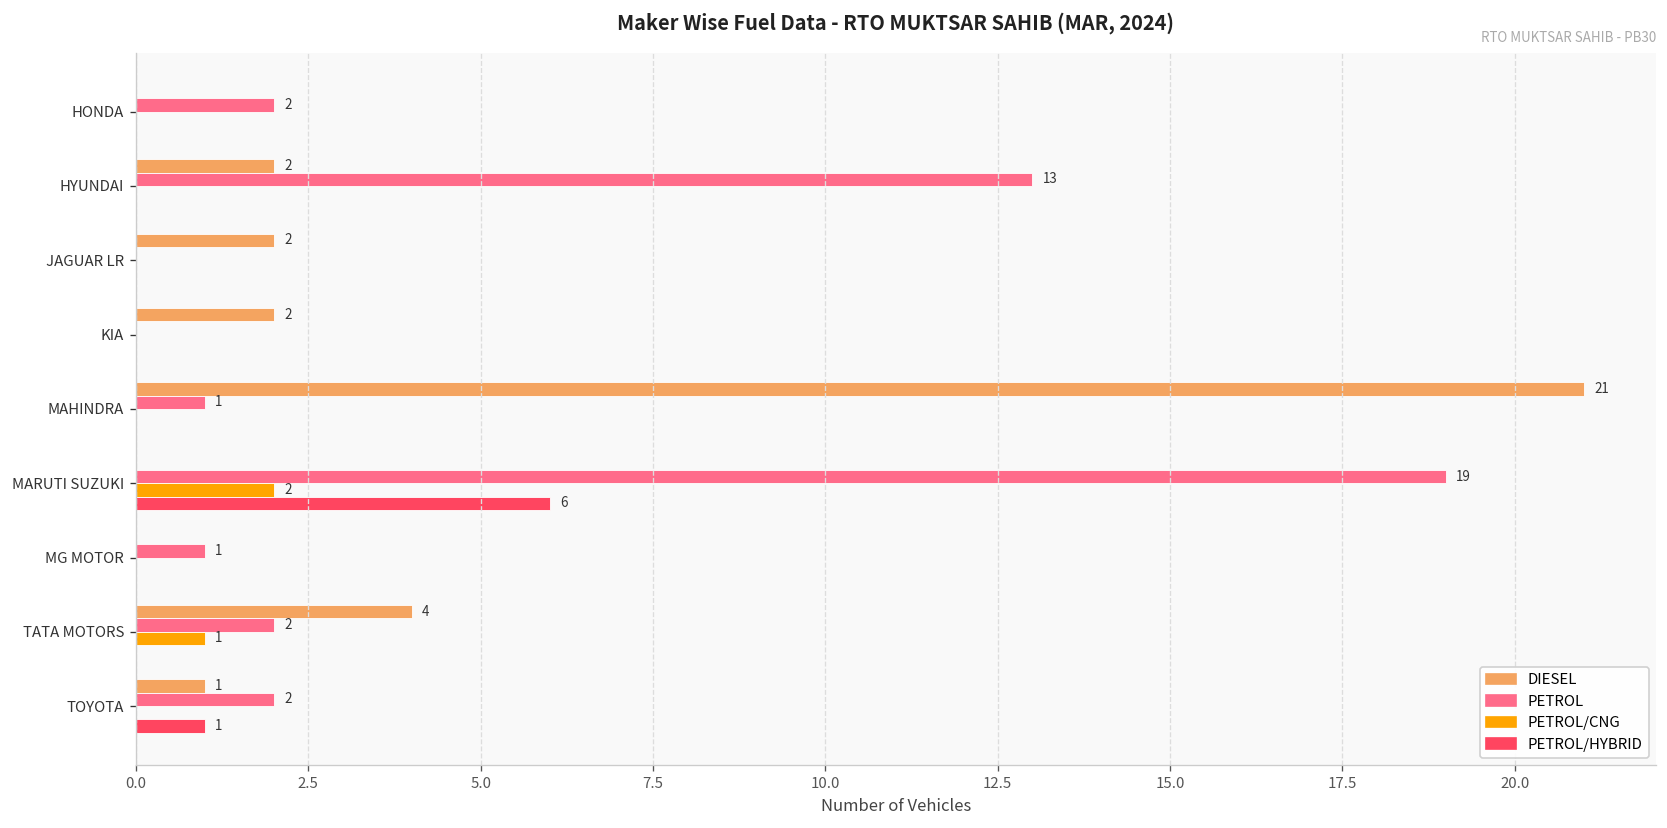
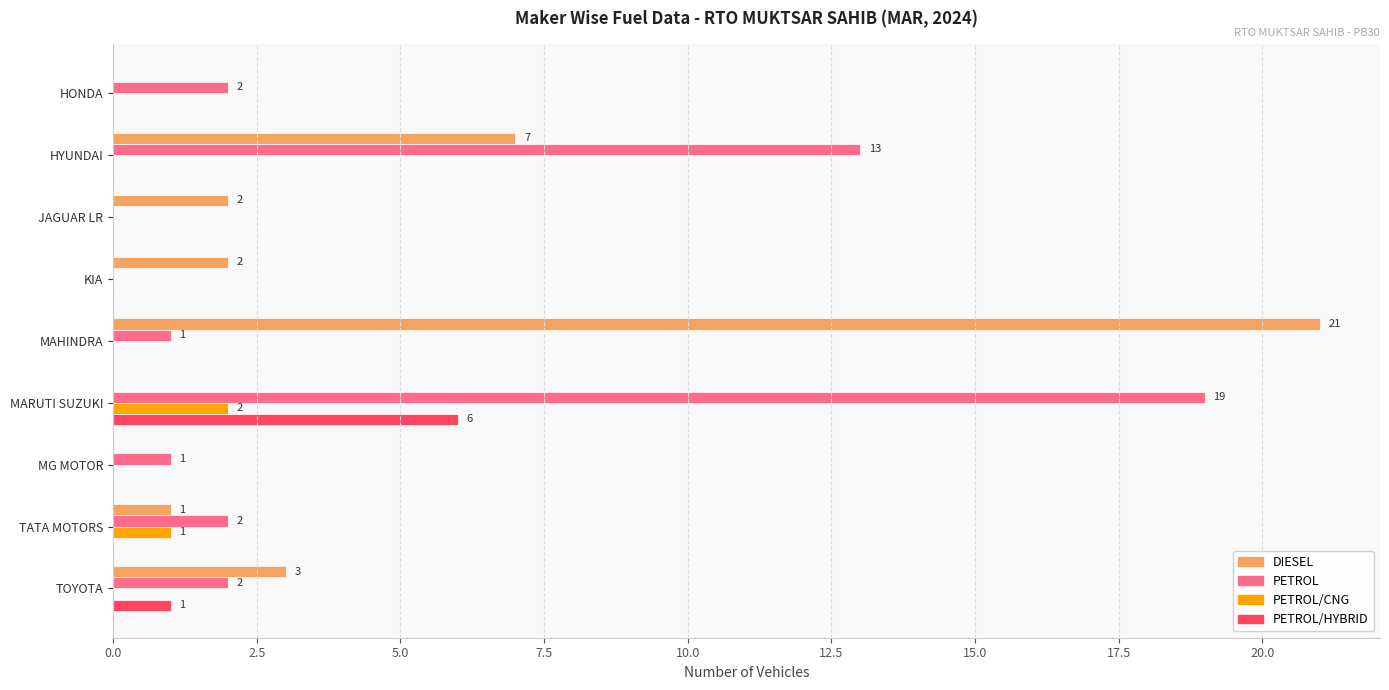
DIESEL, HYUNDAI: 2 -> 7
DIESEL, TATA MOTORS: 4 -> 1
DIESEL, TOYOTA: 1 -> 3
